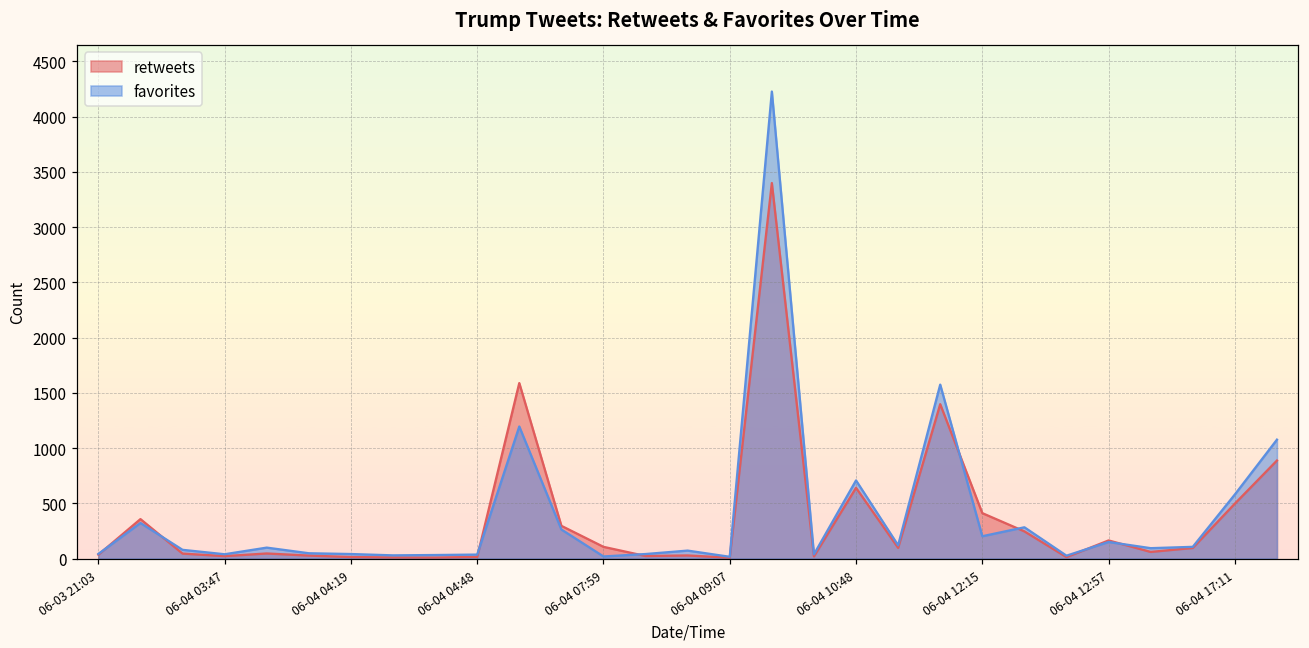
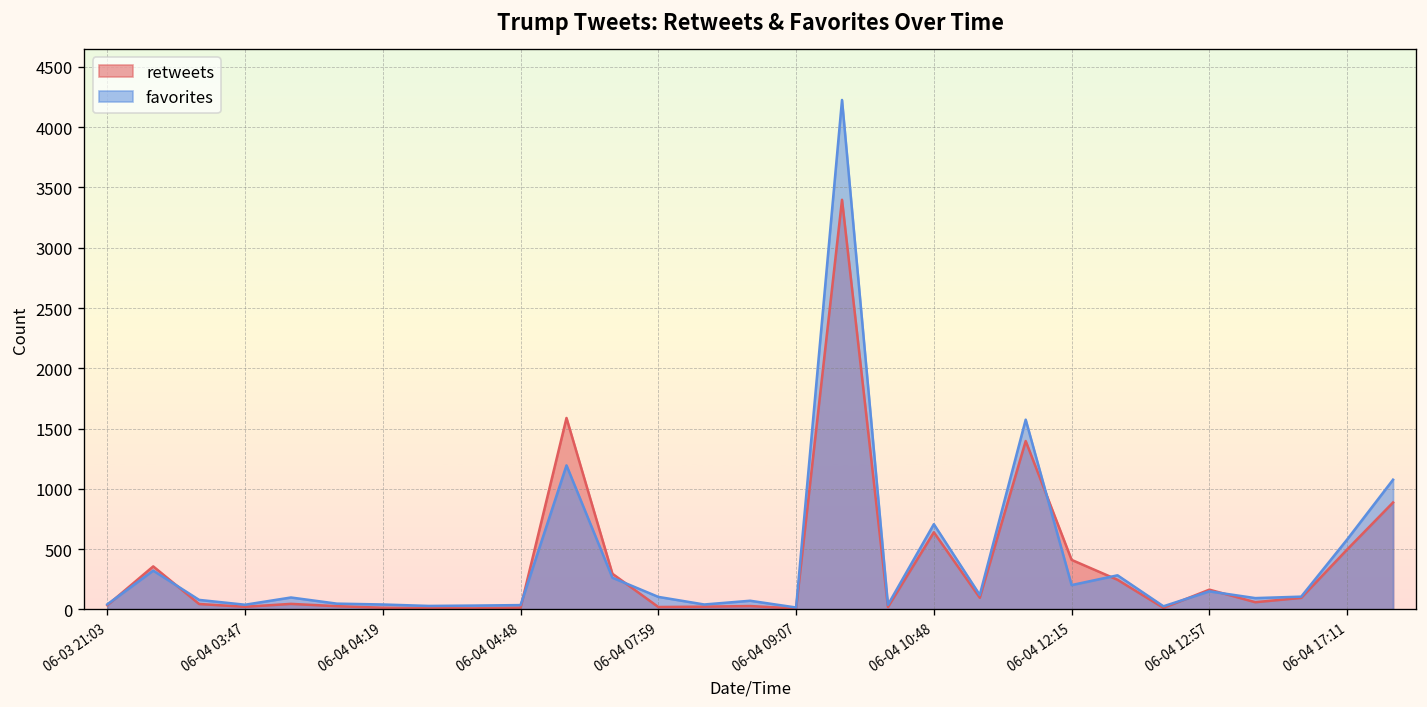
retweets, 06-04 07:59: 110 -> 20
favorites, 06-04 07:59: 20 -> 100
